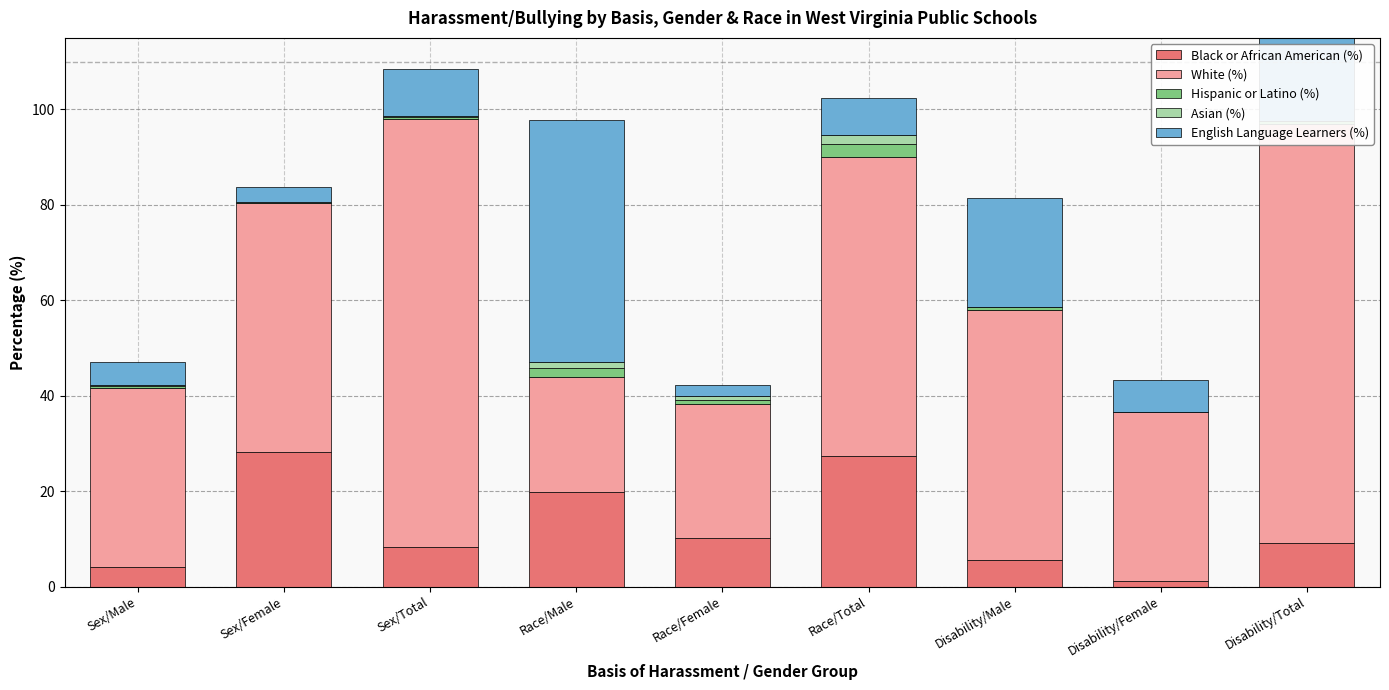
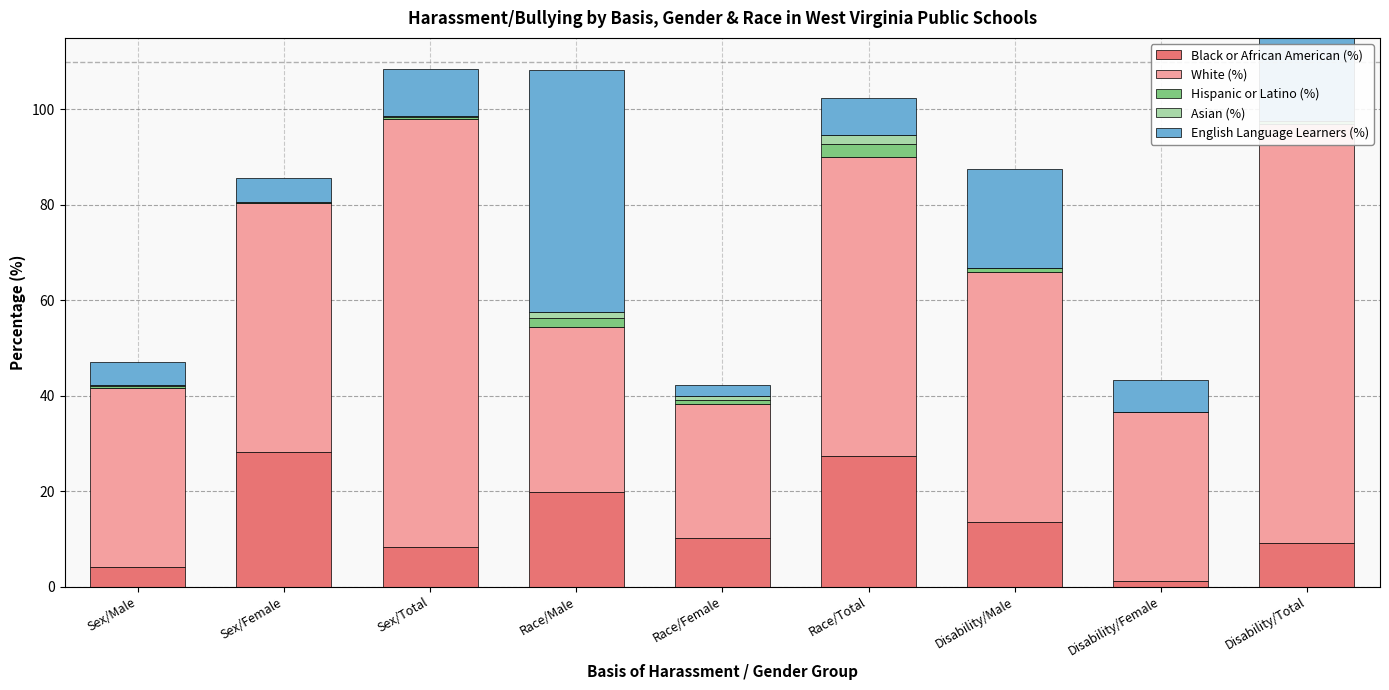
English Language Learners (%), Sex/Female: 3 -> 5
White (%), Race/Male: 24 -> 35
Black or African American (%), Disability/Male: 6 -> 14
English Language Learners (%), Disability/Male: 23 -> 21
